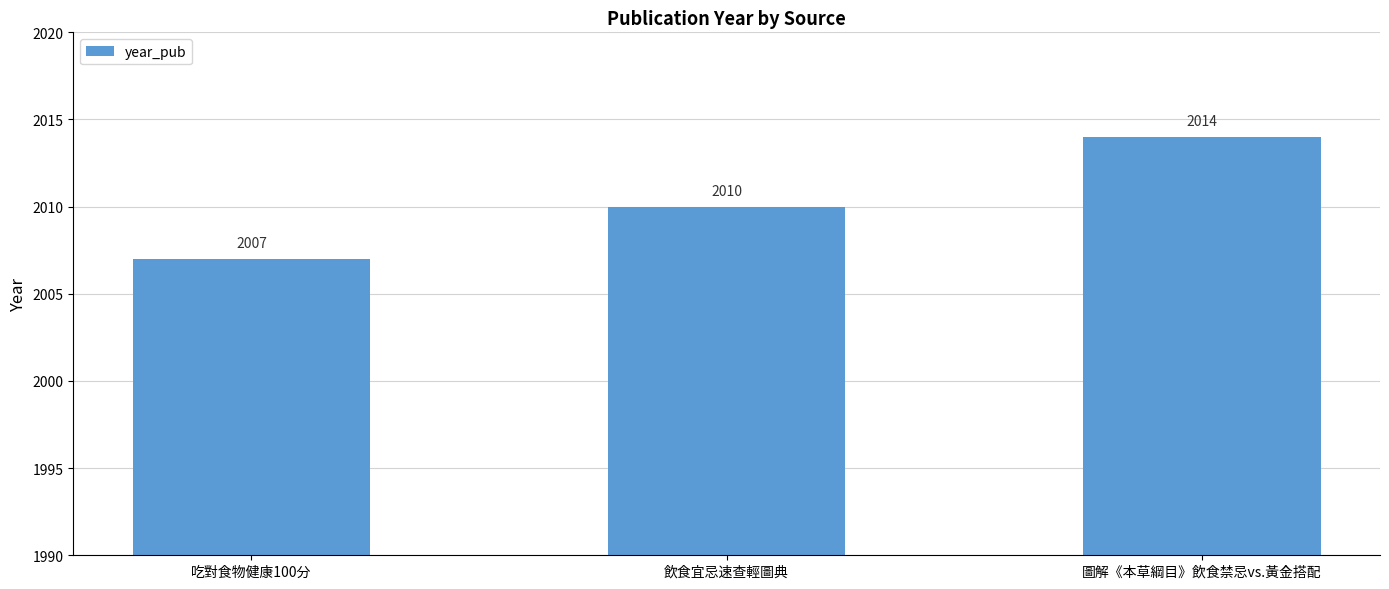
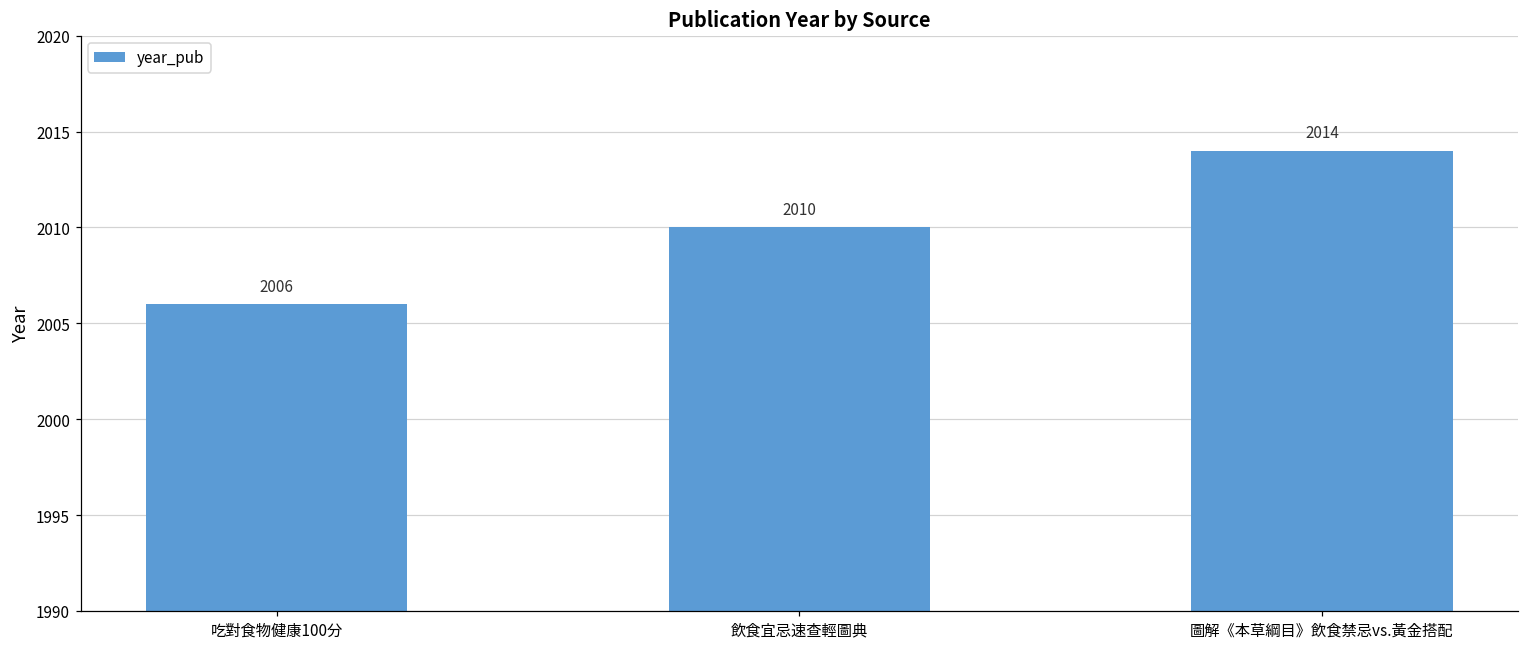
吃對食物健康100分: 2007 -> 2006
